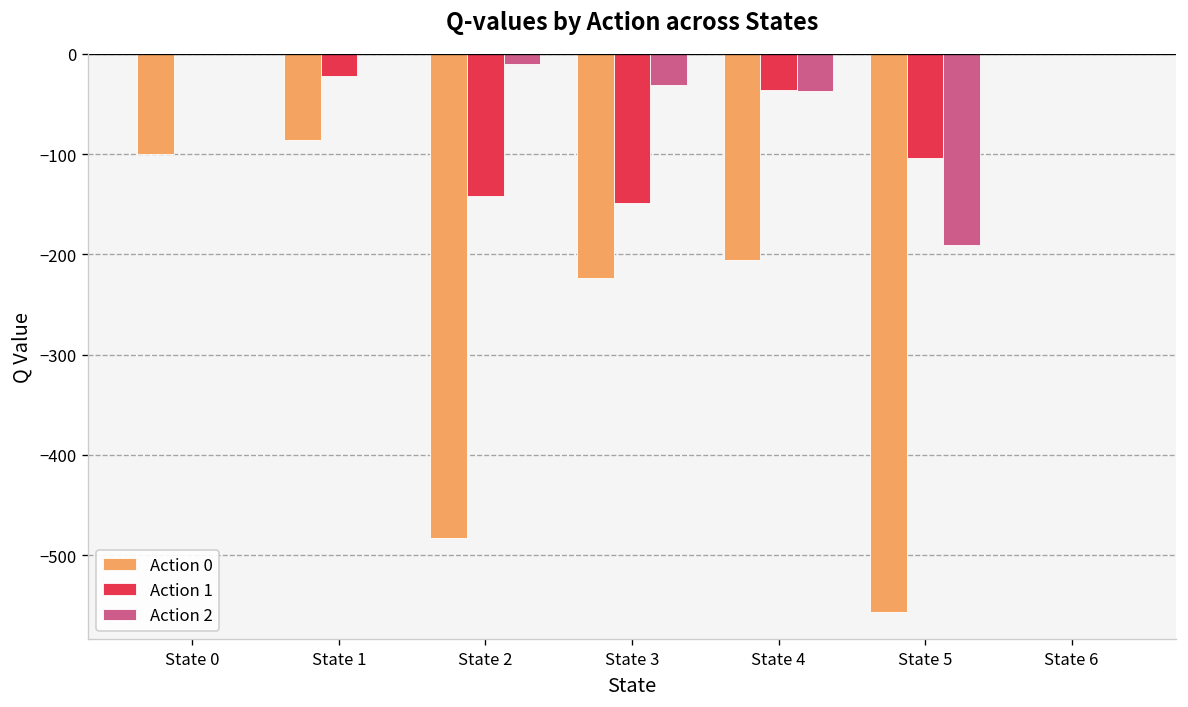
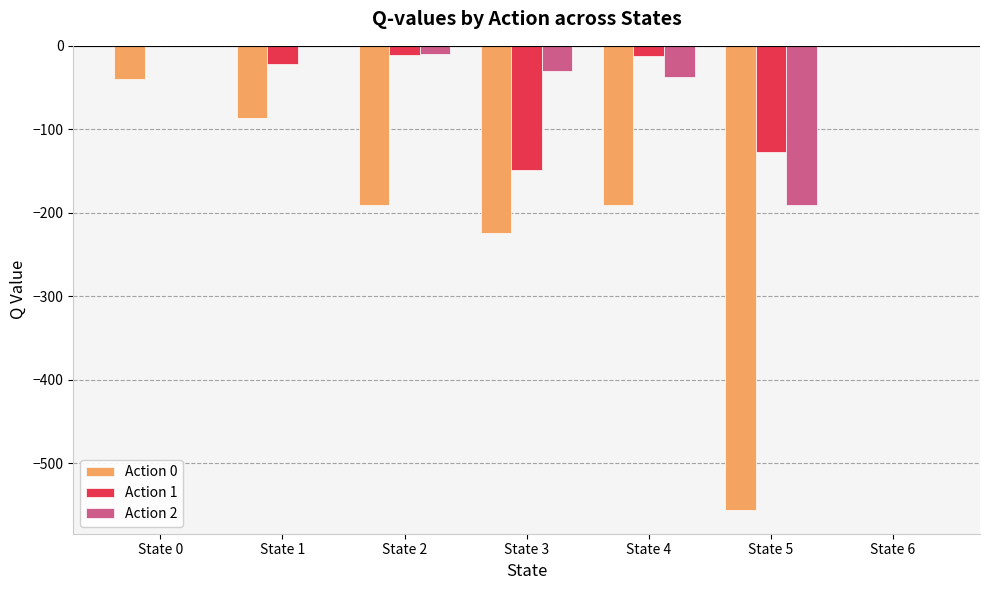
Action 0, State 0: -100 -> -40
Action 0, State 2: -480 -> -190
Action 1, State 2: -140 -> -10
Action 0, State 4: -210 -> -190
Action 1, State 4: -40 -> -10
Action 1, State 5: -100 -> -130
